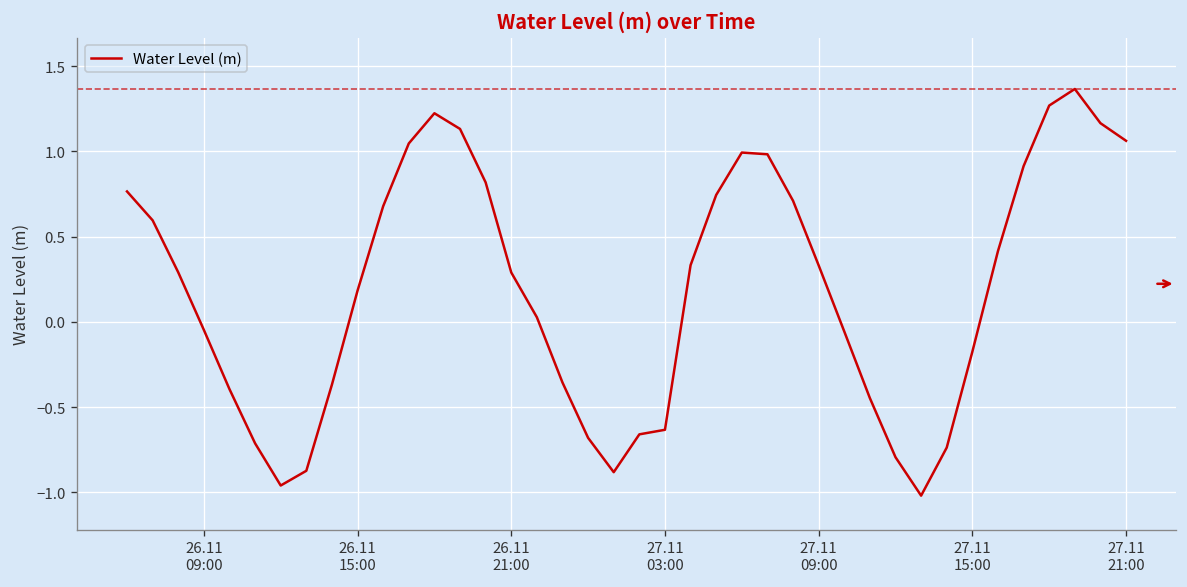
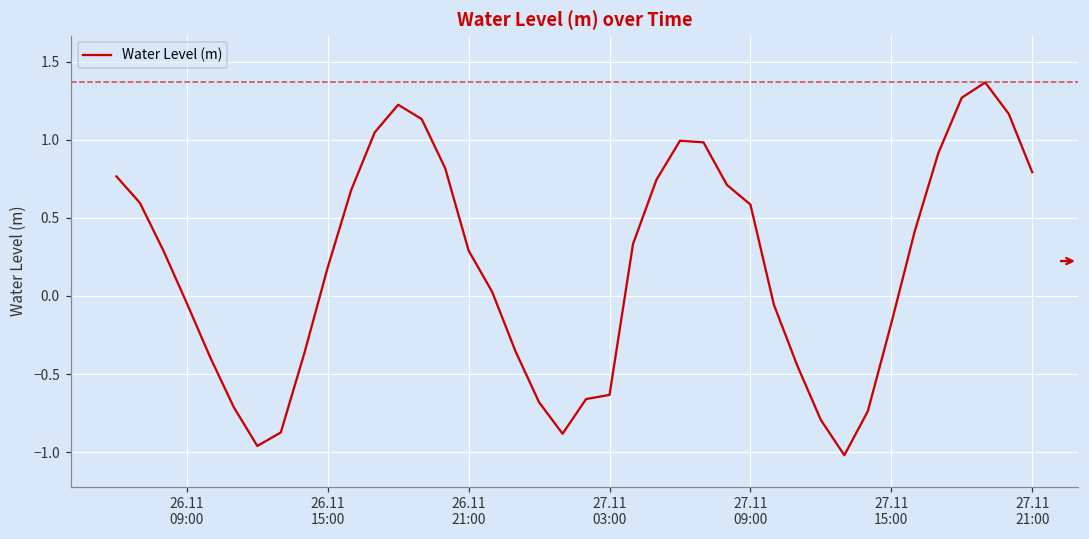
27.11 09:00: 0.33 -> 0.59
27.11 21:00: 1.06 -> 0.79
